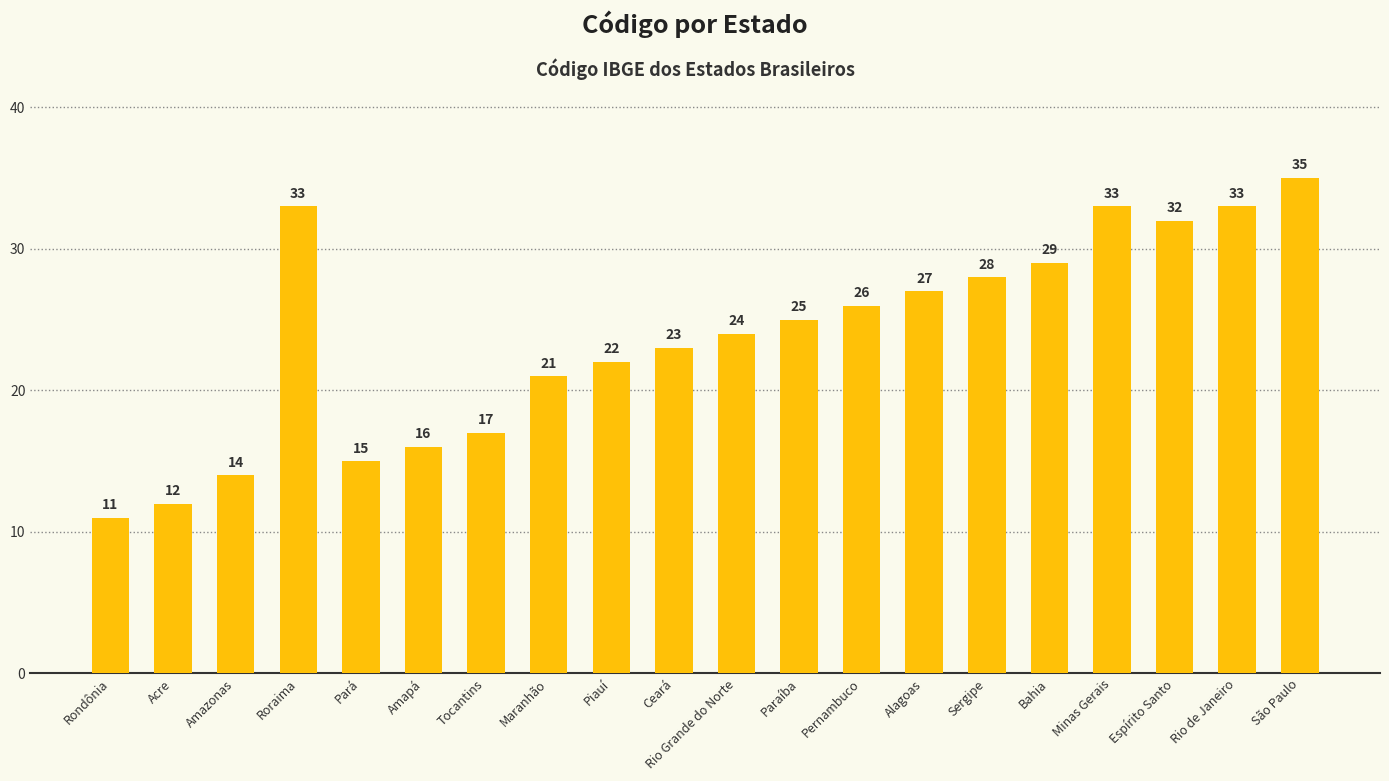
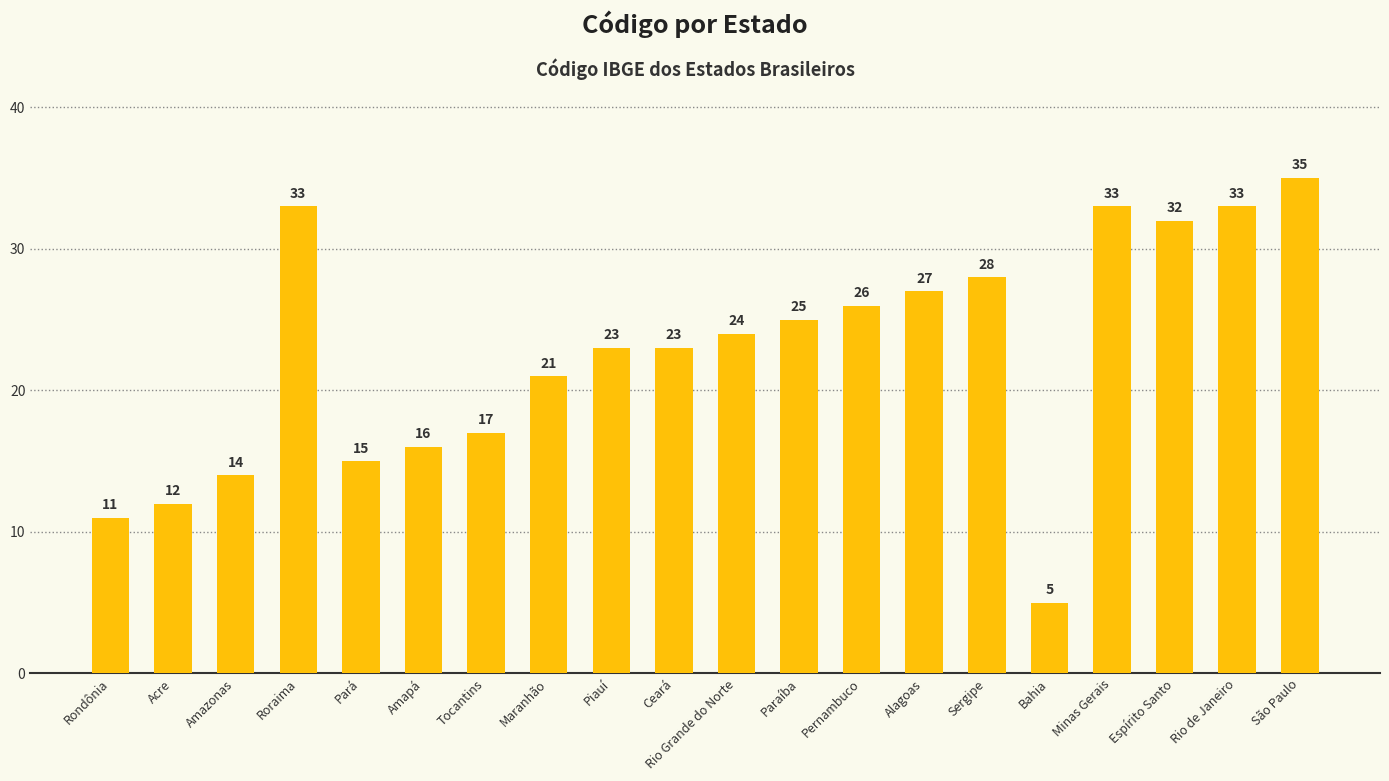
Piauí: 22 -> 23
Bahia: 29 -> 5
